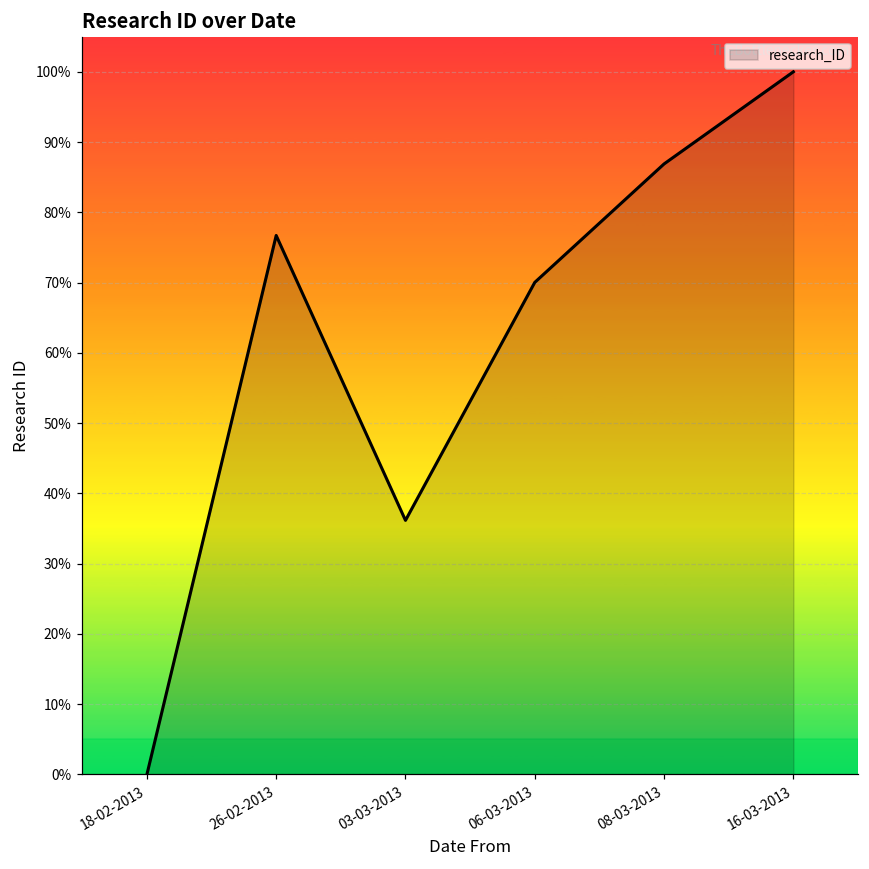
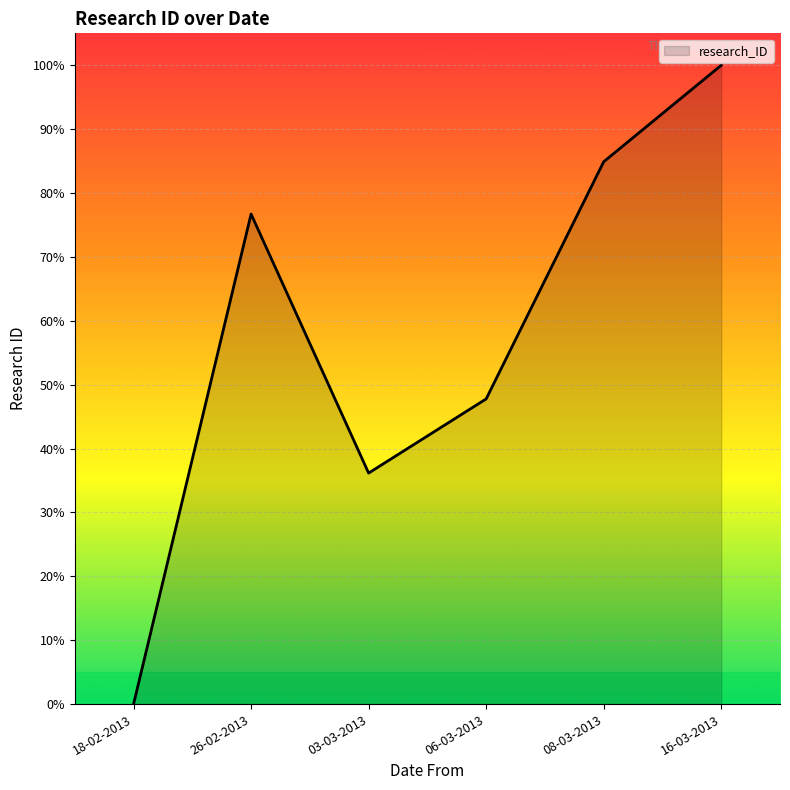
06-03-2013: 70% -> 48%
08-03-2013: 87% -> 85%
